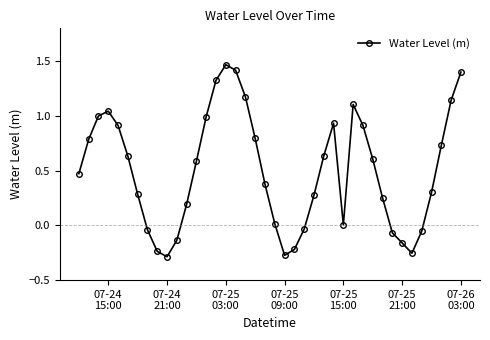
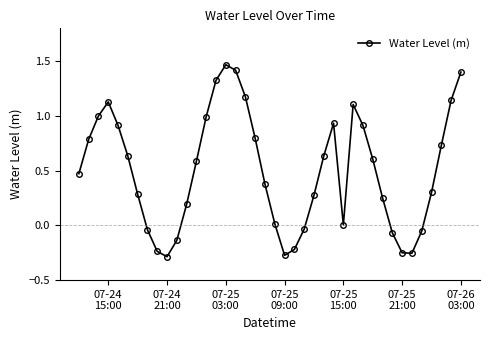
07-24 15:00: 1.04 -> 1.13
07-25 21:00: -0.16 -> -0.25
